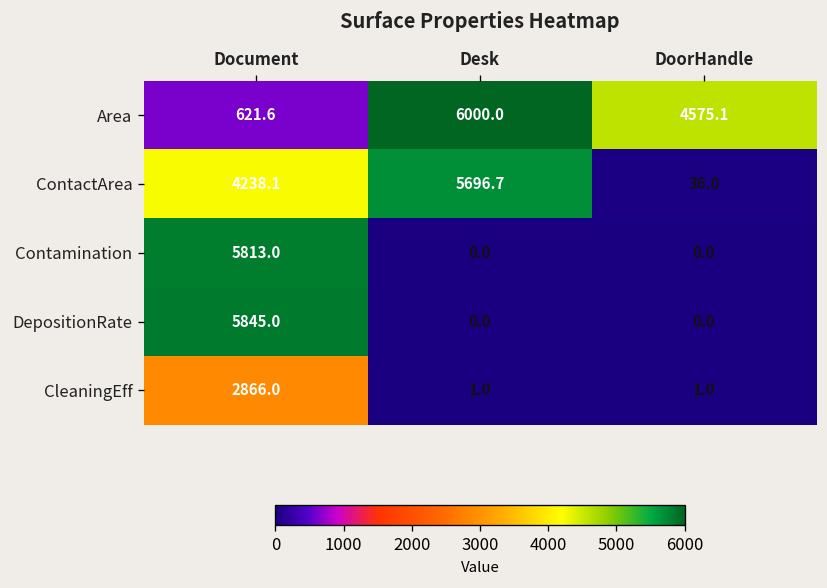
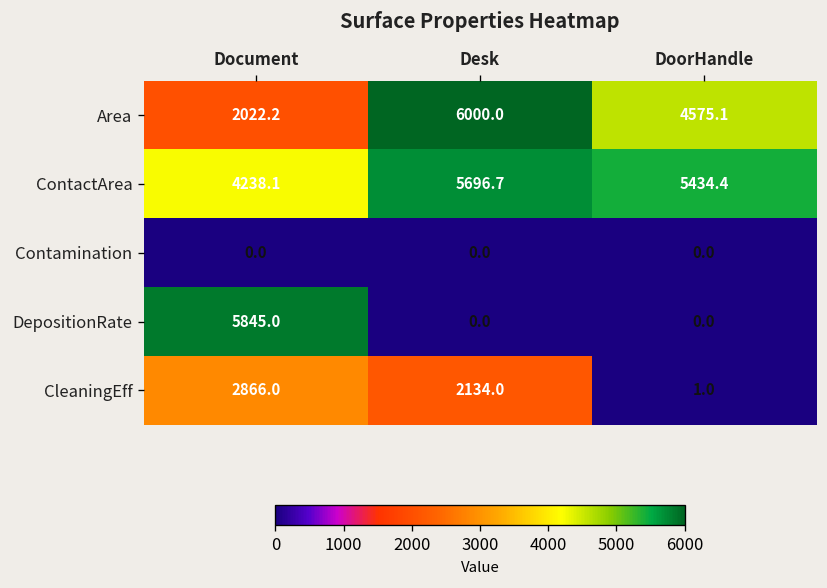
Area, Document: 621.6 -> 2022.2
ContactArea, DoorHandle: 36.0 -> 5434.4
Contamination, Document: 5813.0 -> 0.0
CleaningEff, Desk: 1.0 -> 2134.0
